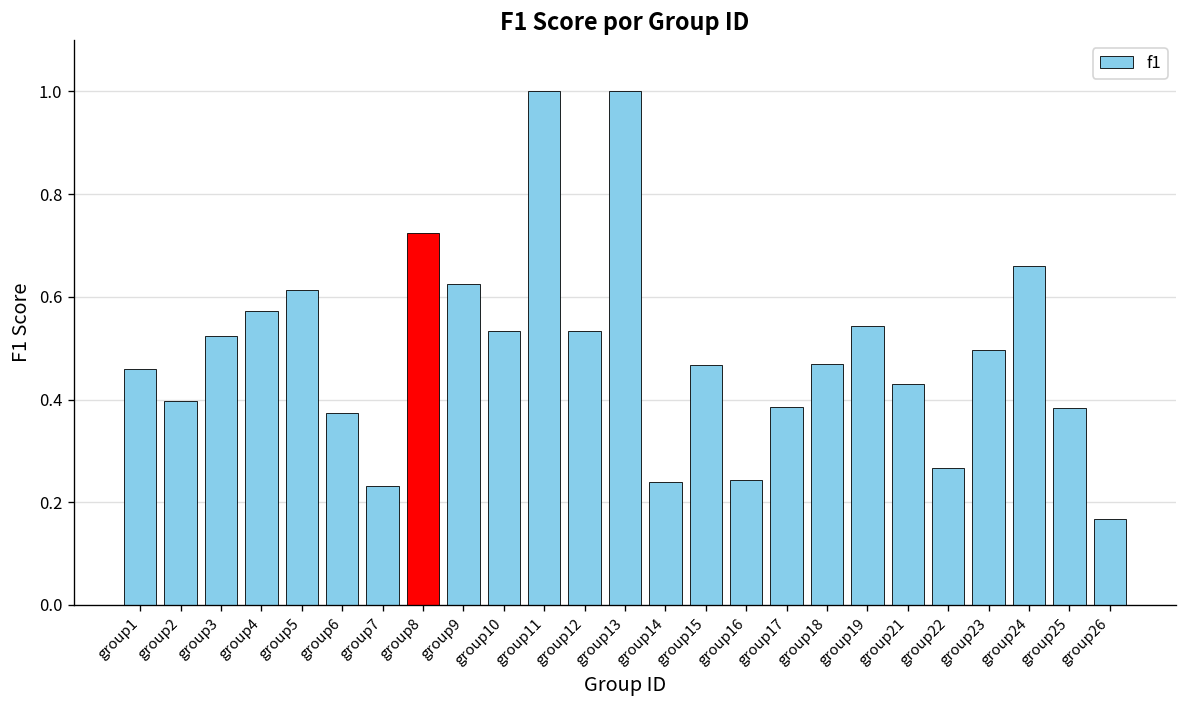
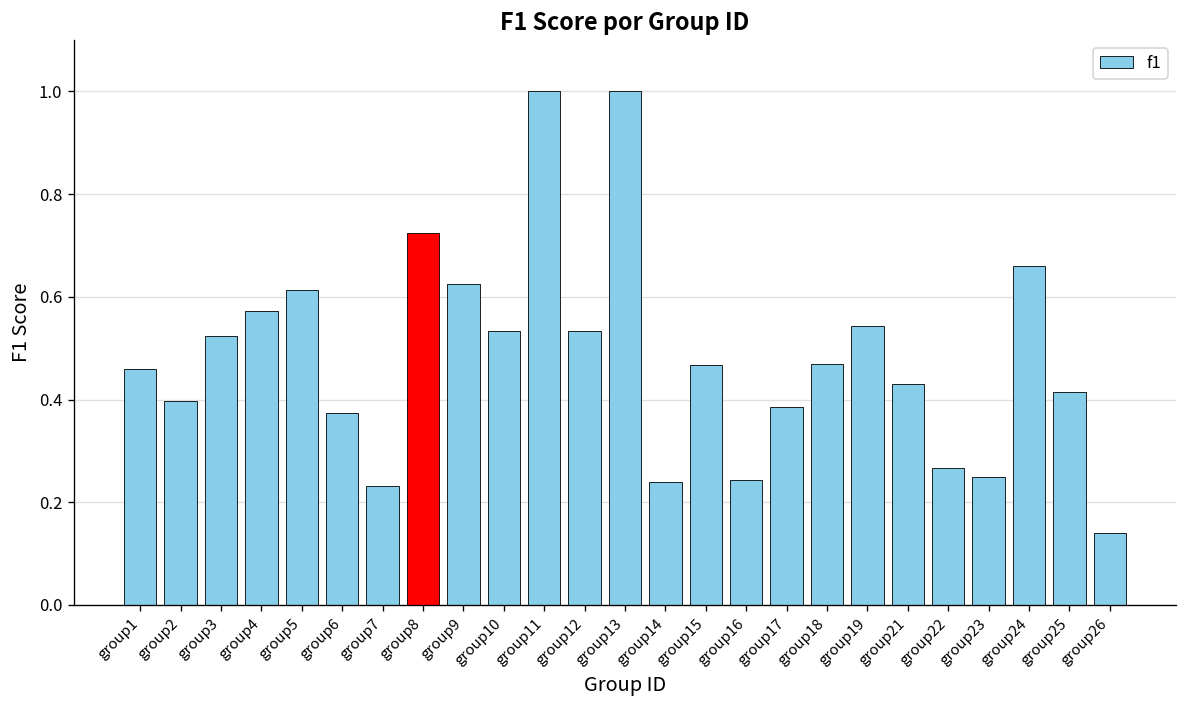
group23: 0.50 -> 0.25
group25: 0.38 -> 0.42
group26: 0.17 -> 0.14
